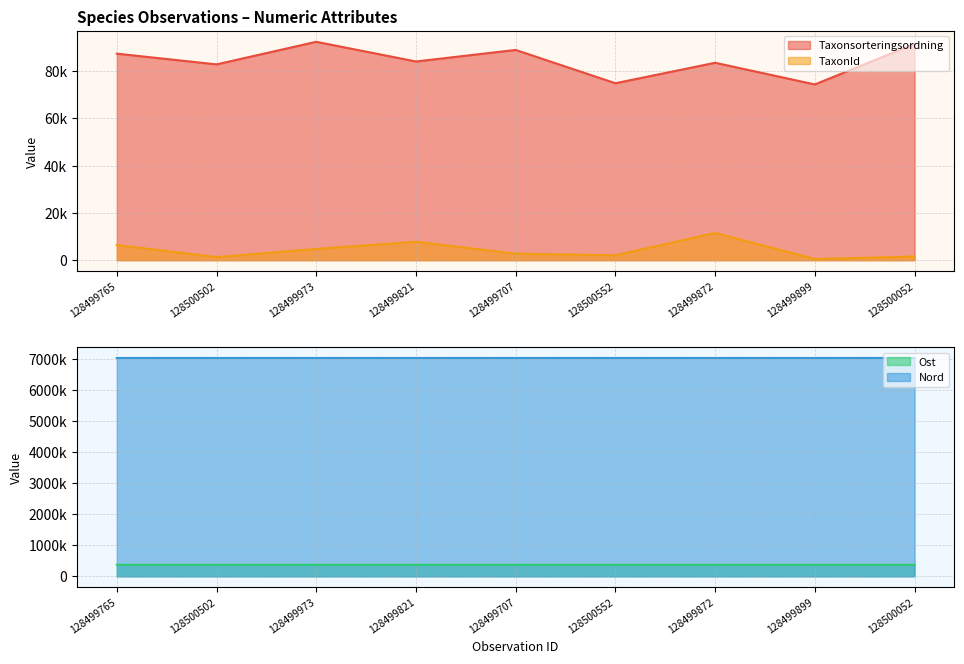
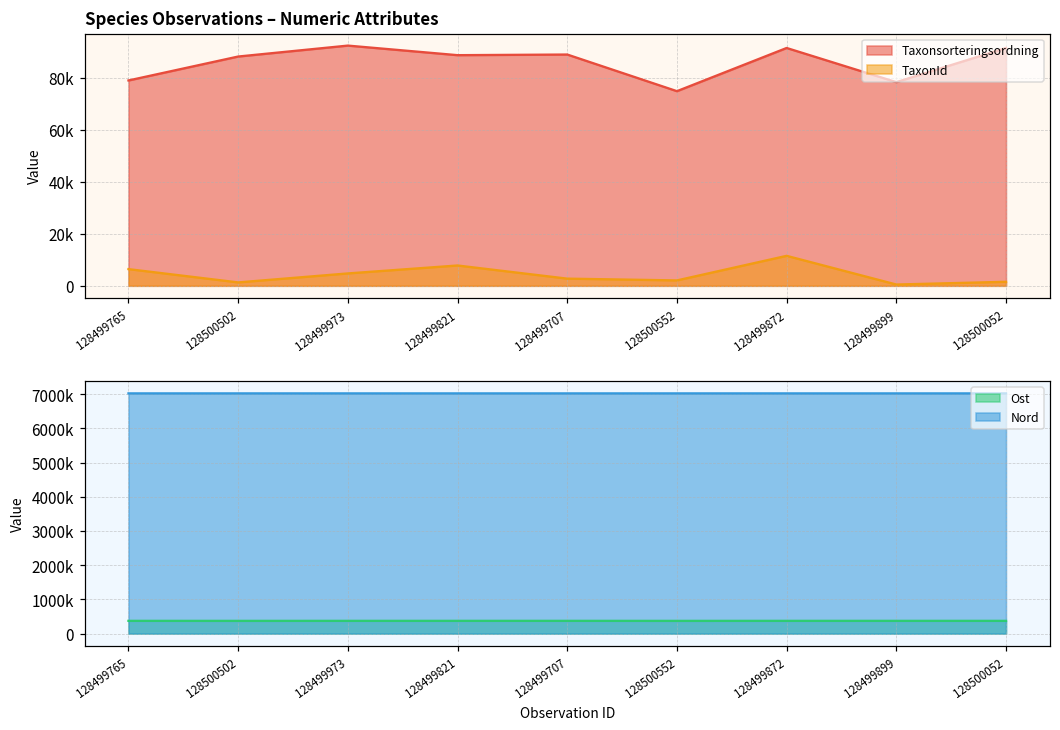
Species Observations – Numeric Attributes, Taxonsorteringsordning, 128499765: 87000 -> 79000
Species Observations – Numeric Attributes, Taxonsorteringsordning, 128500502: 83000 -> 88000
Species Observations – Numeric Attributes, Taxonsorteringsordning, 128499821: 84000 -> 89000
Species Observations – Numeric Attributes, Taxonsorteringsordning, 128499872: 84000 -> 92000
Species Observations – Numeric Attributes, Taxonsorteringsordning, 128499899: 74000 -> 78000
